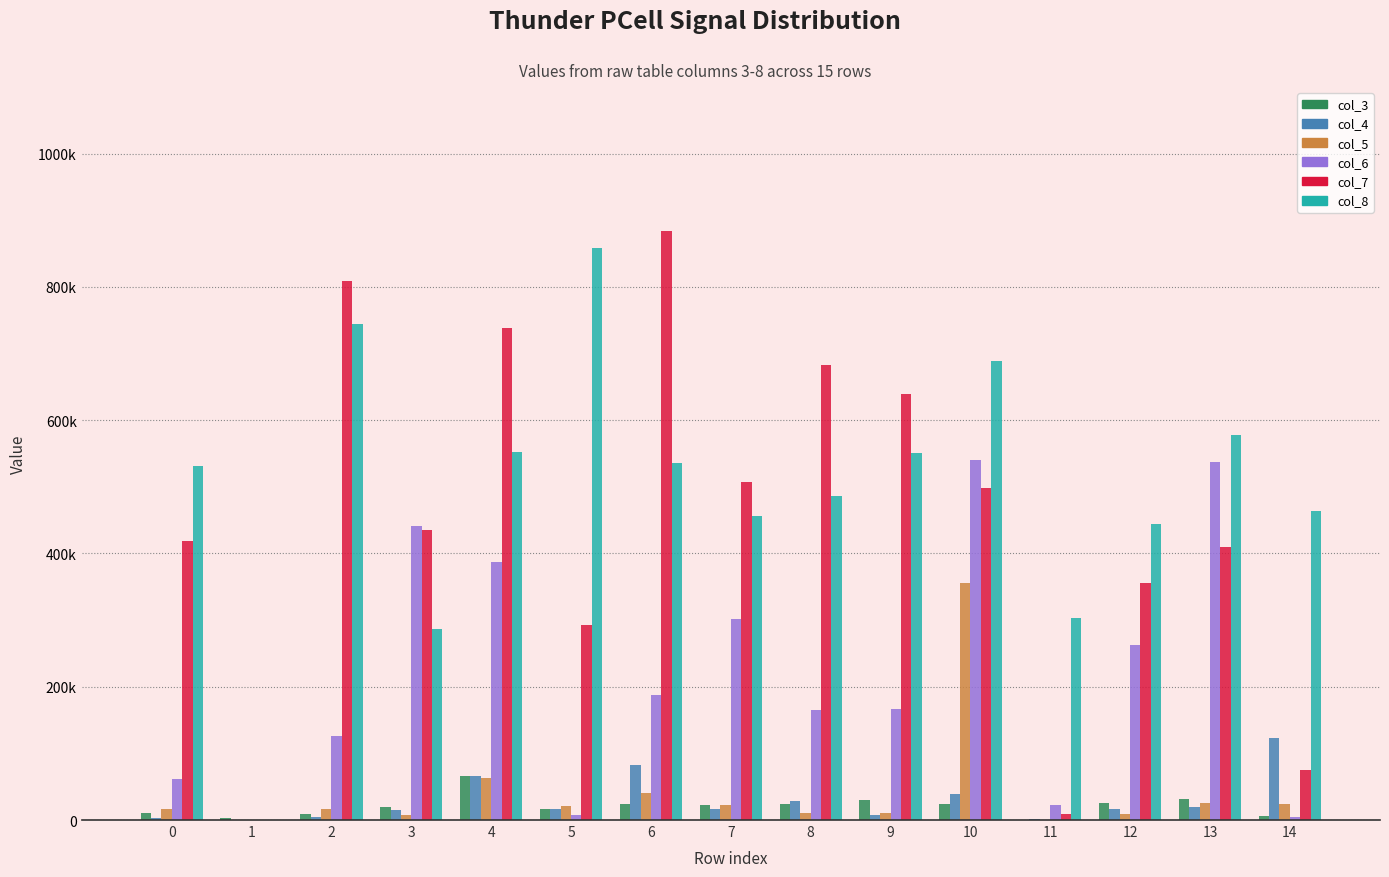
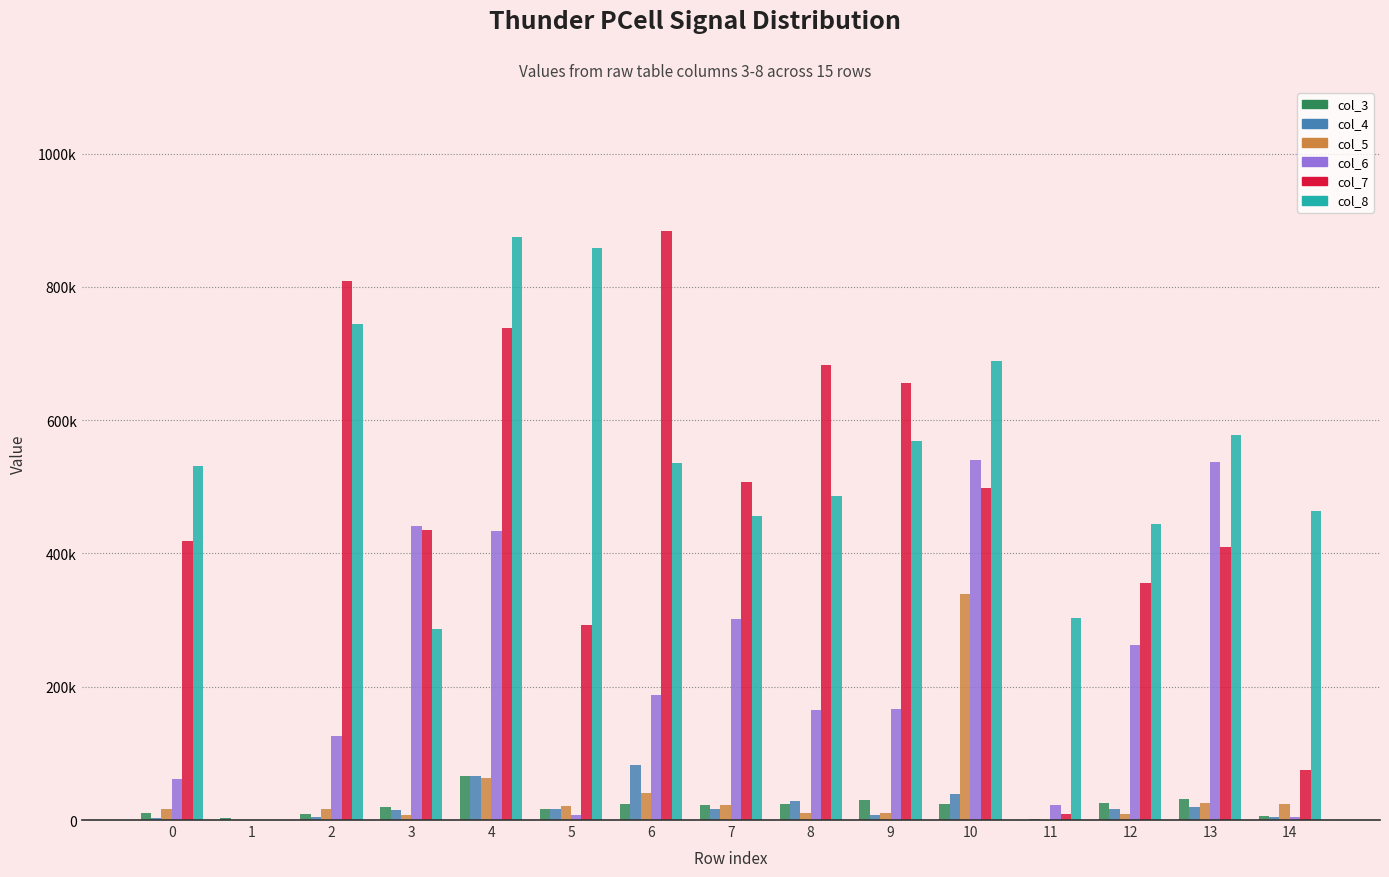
col_6, 4: 390000 -> 430000
col_8, 4: 550000 -> 870000
col_7, 9: 640000 -> 660000
col_8, 9: 550000 -> 570000
col_5, 10: 350000 -> 340000
col_4, 14: 120000 -> 10000
